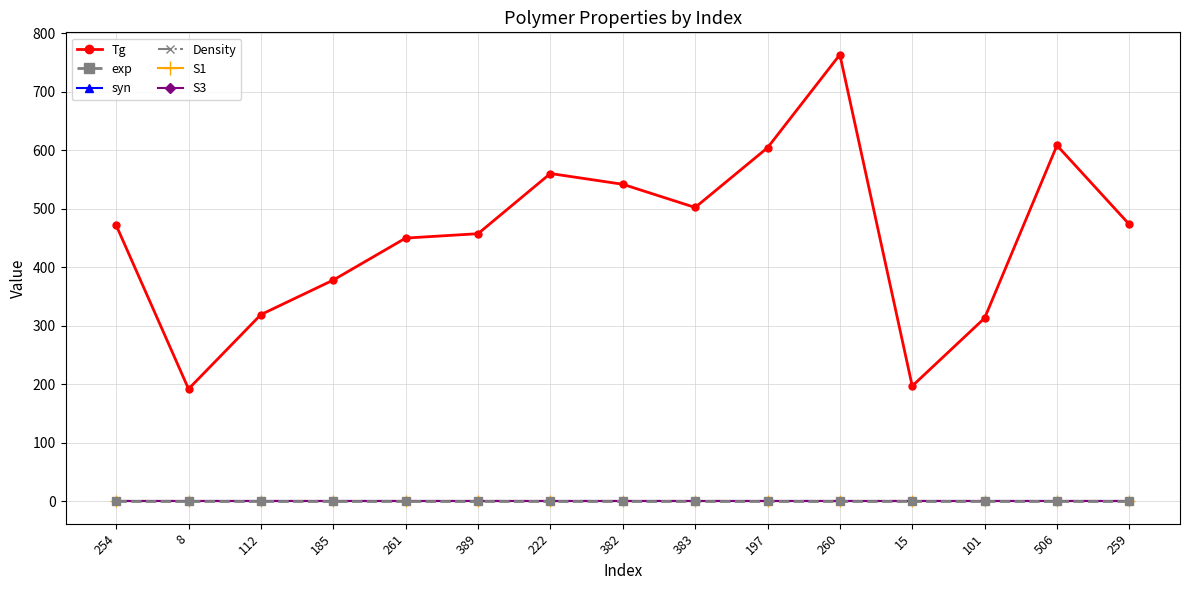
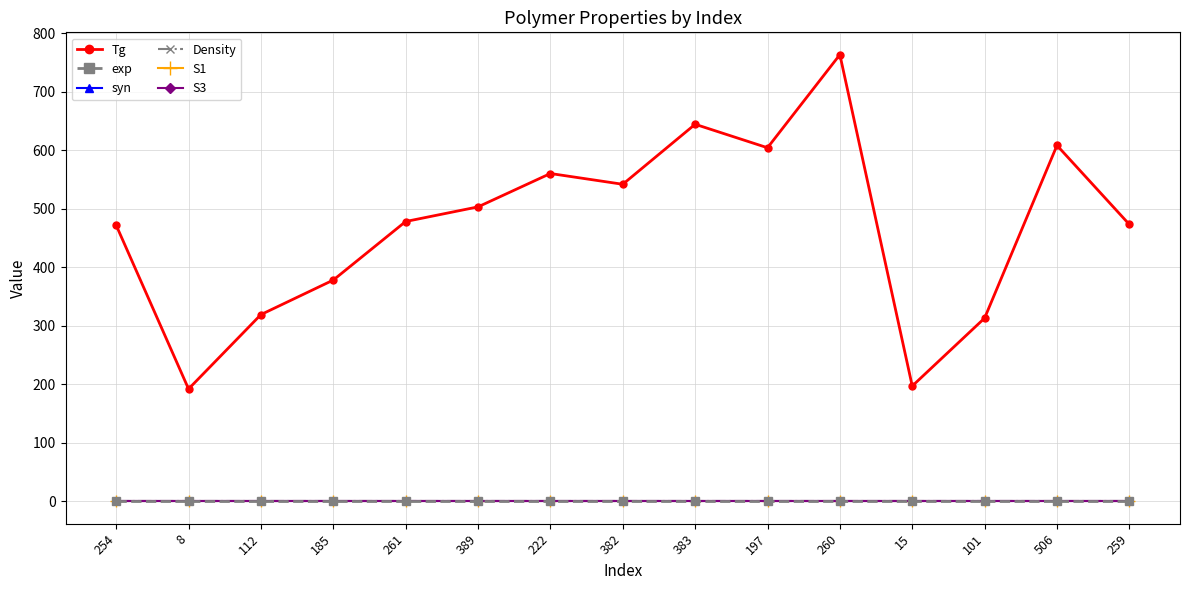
Tg, 261: 450 -> 480
Tg, 389: 460 -> 500
Tg, 383: 500 -> 640
